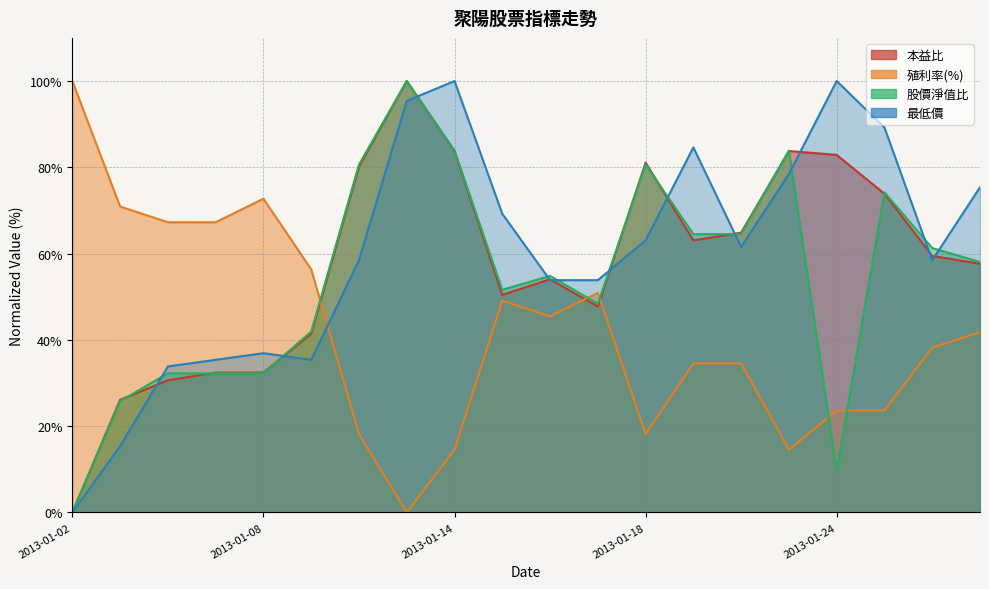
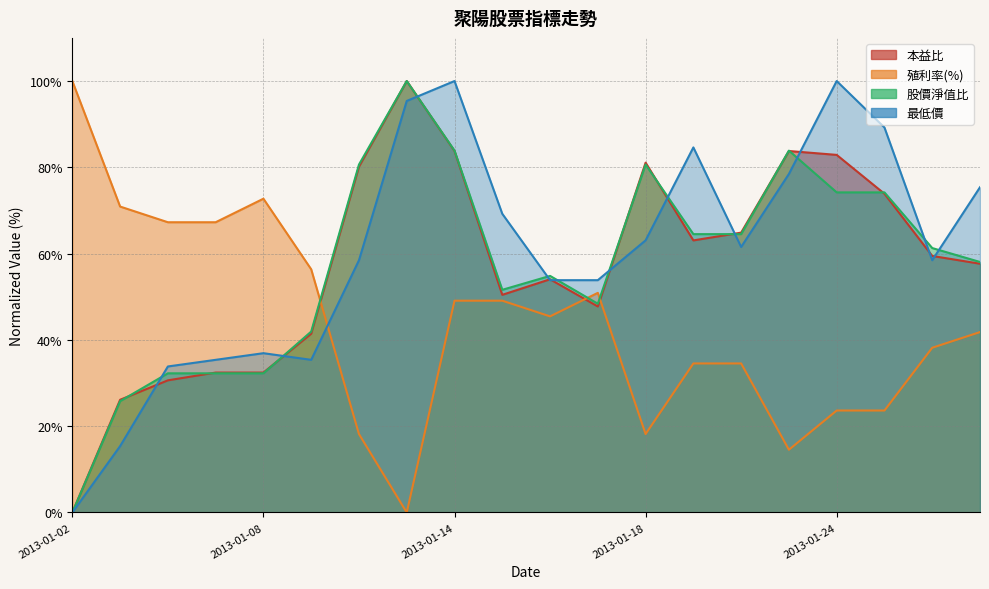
殖利率(%), 2013-01-14: 15% -> 49%
股價淨值比, 2013-01-24: 10% -> 74%
